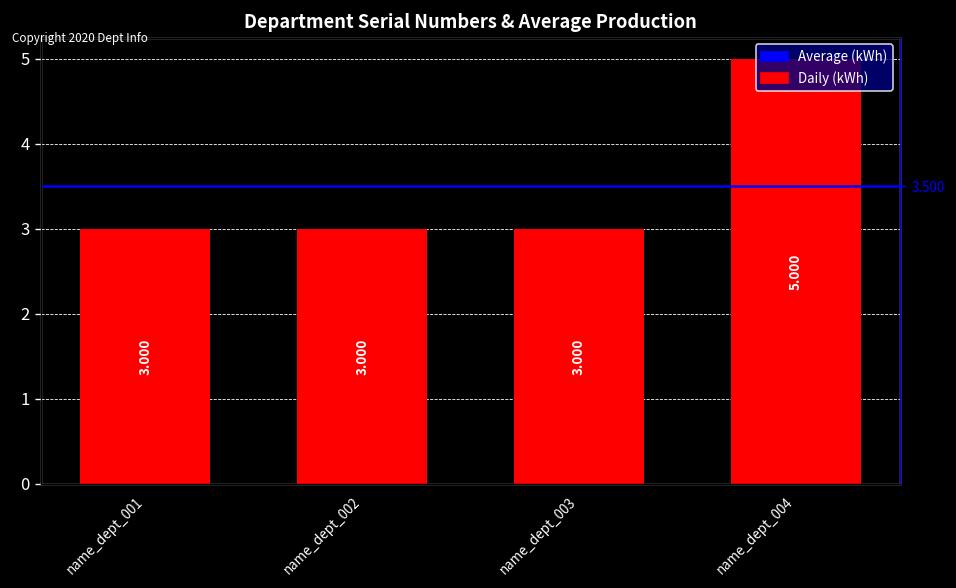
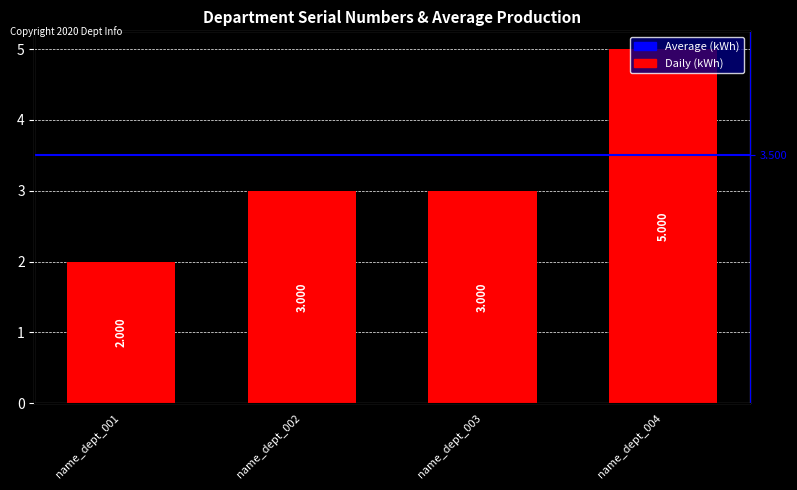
name_dept_001: 3.000 -> 2.000
